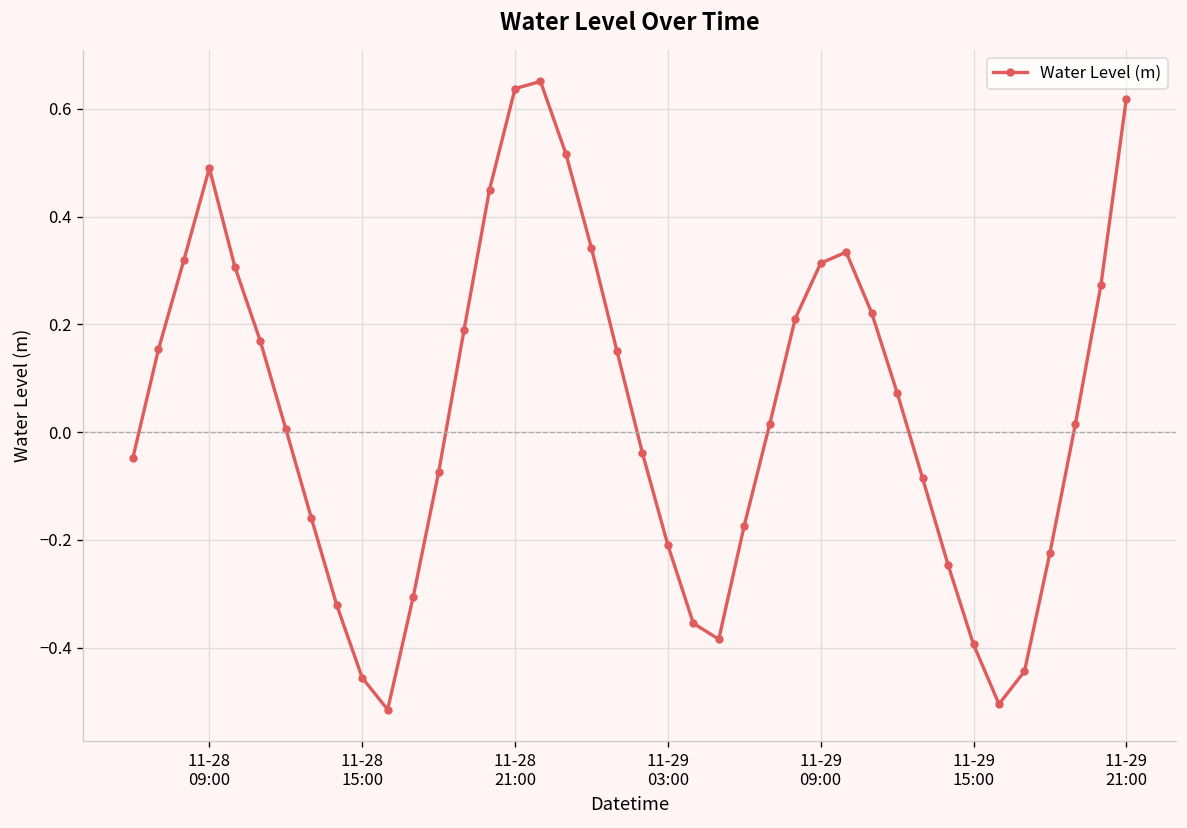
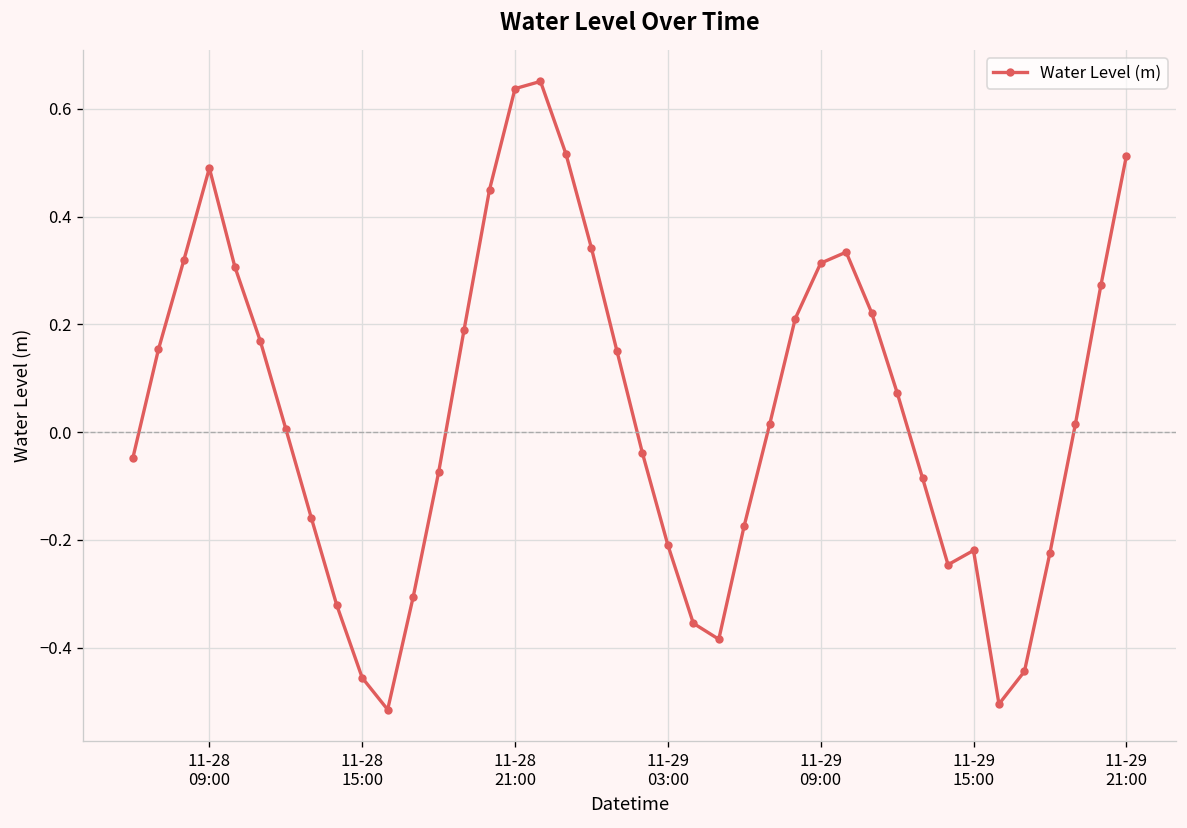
11-29 15:00: -0.39 -> -0.22
11-29 21:00: 0.62 -> 0.51
